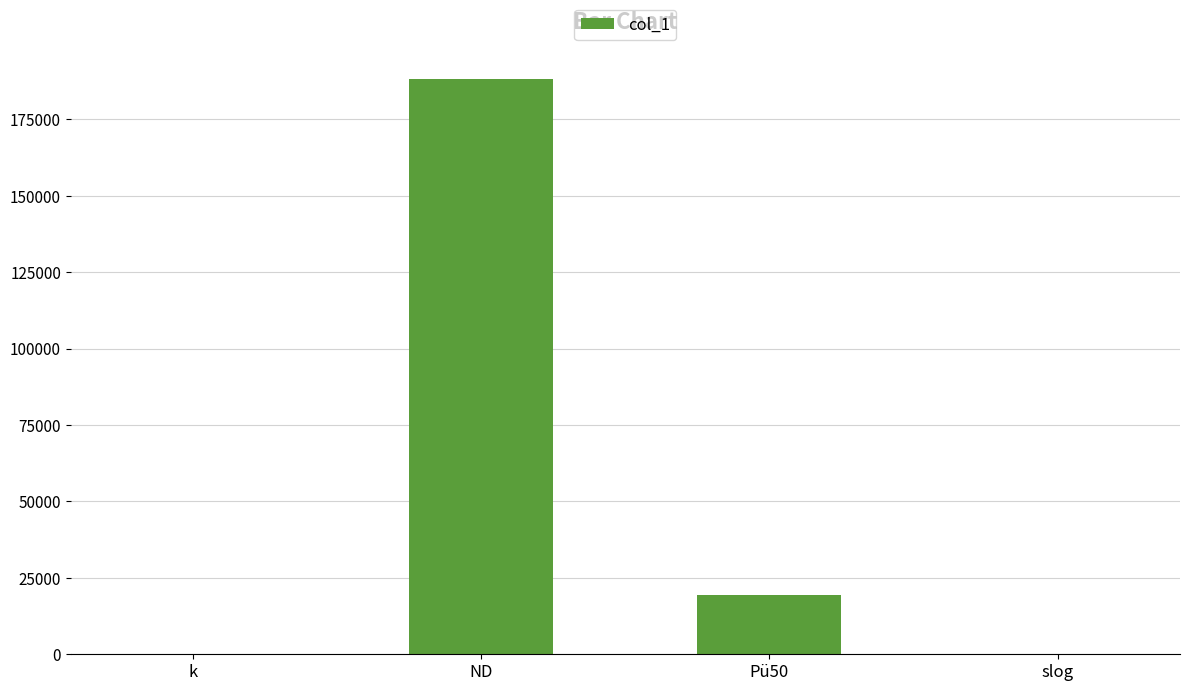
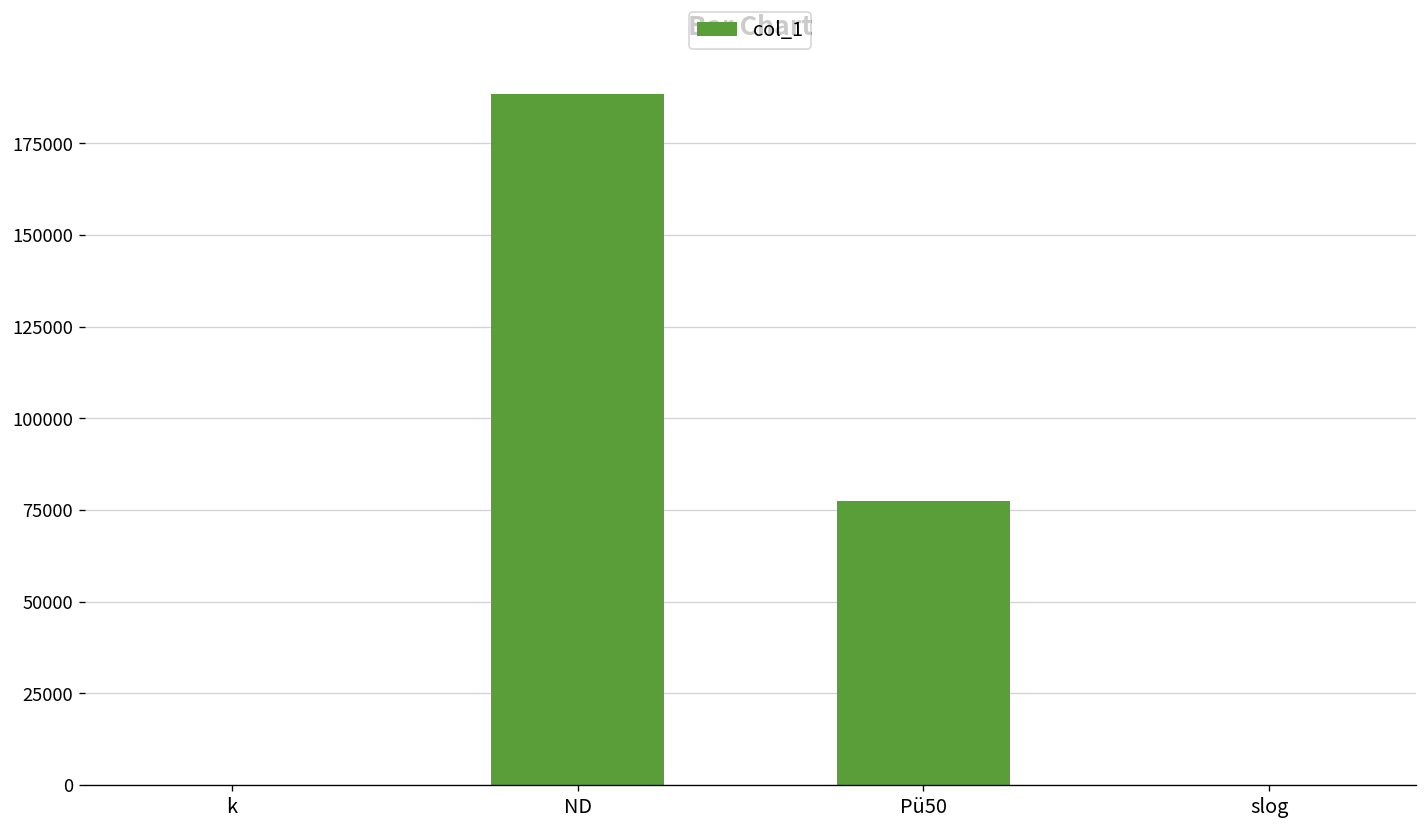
Pü50: 19000 -> 77000
